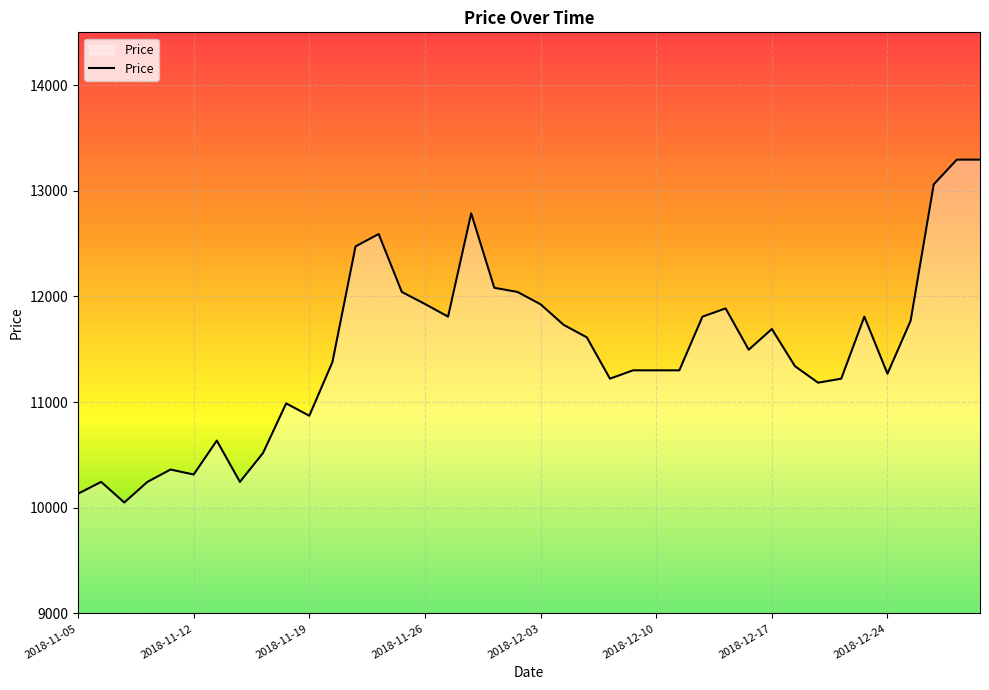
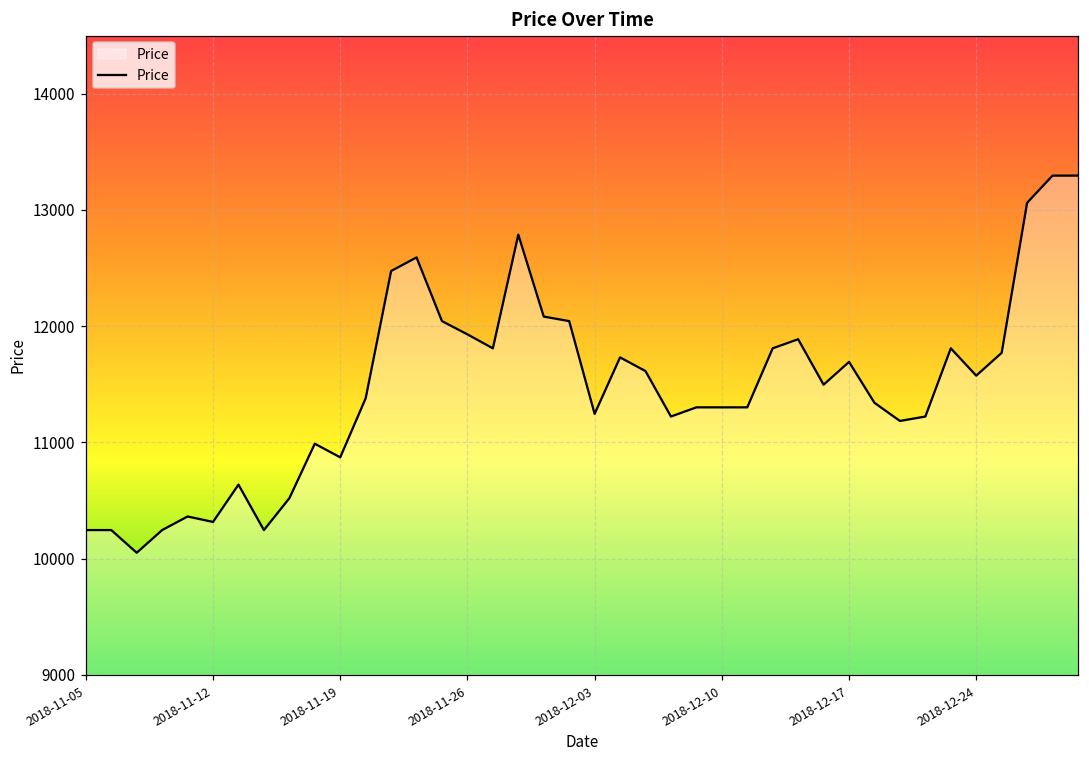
2018-11-05: 10130 -> 10250
2018-12-03: 11930 -> 11250
2018-12-24: 11270 -> 11570
